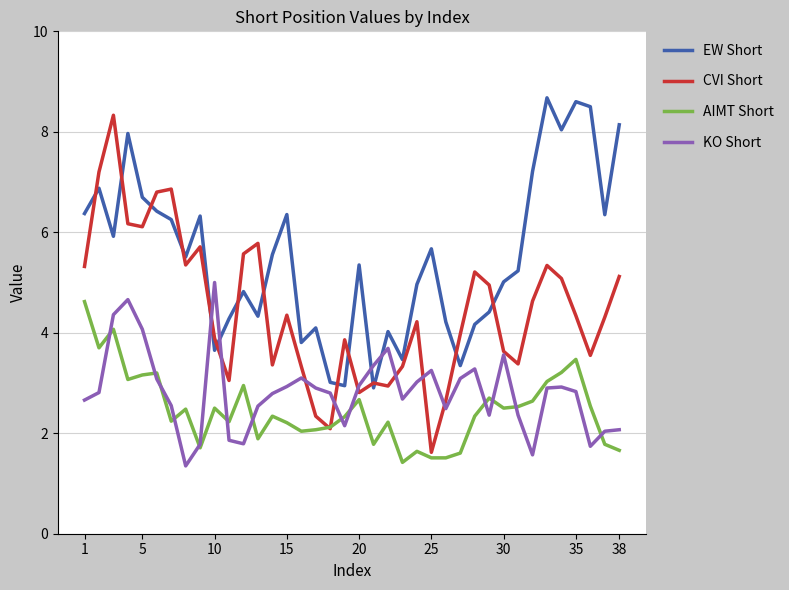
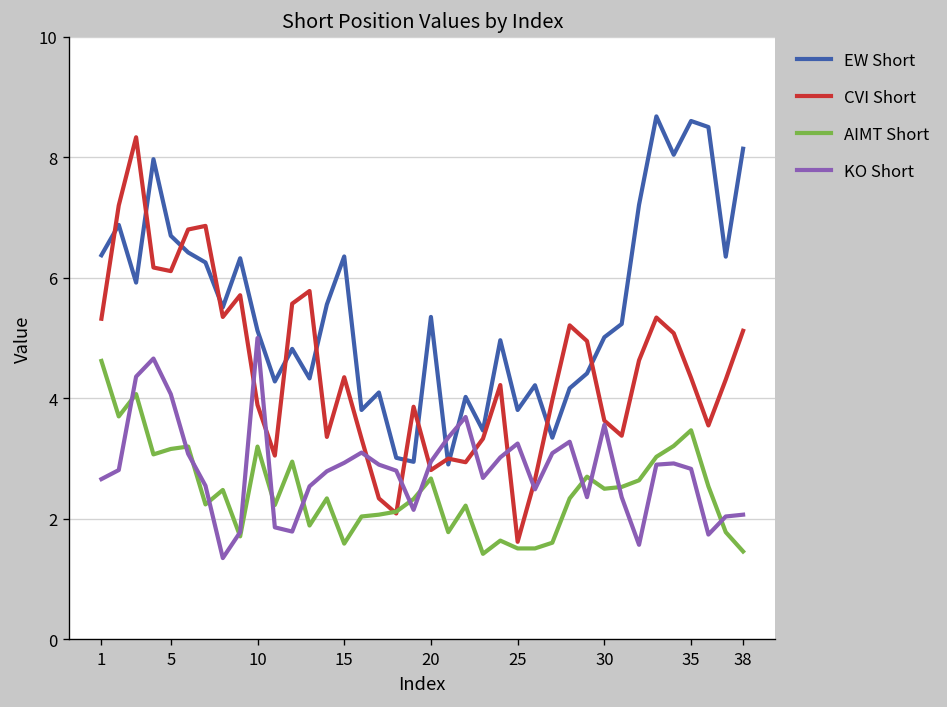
EW Short, 10: 3.7 -> 5.1
AIMT Short, 10: 2.5 -> 3.2
AIMT Short, 15: 2.2 -> 1.6
EW Short, 25: 5.7 -> 3.8
AIMT Short, 38: 1.7 -> 1.5
